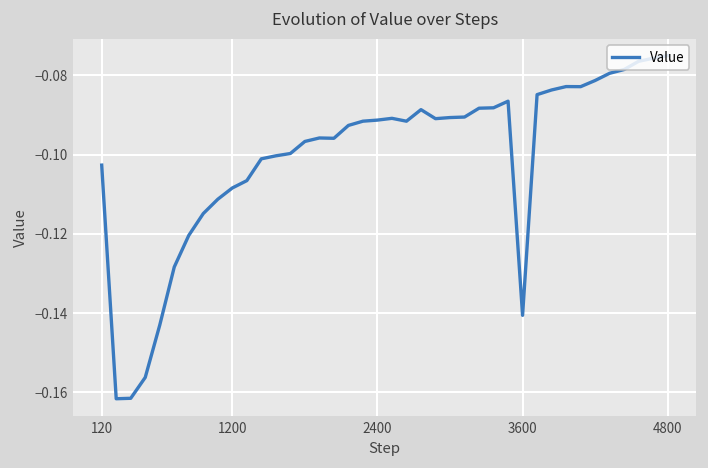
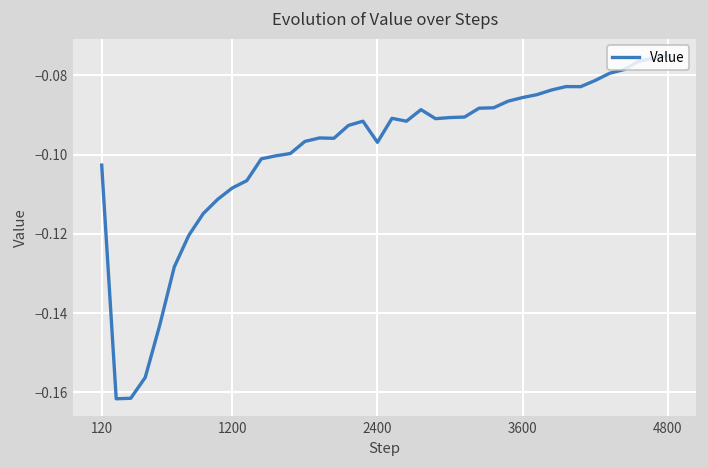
2400: -0.091 -> -0.097
3600: -0.141 -> -0.086
